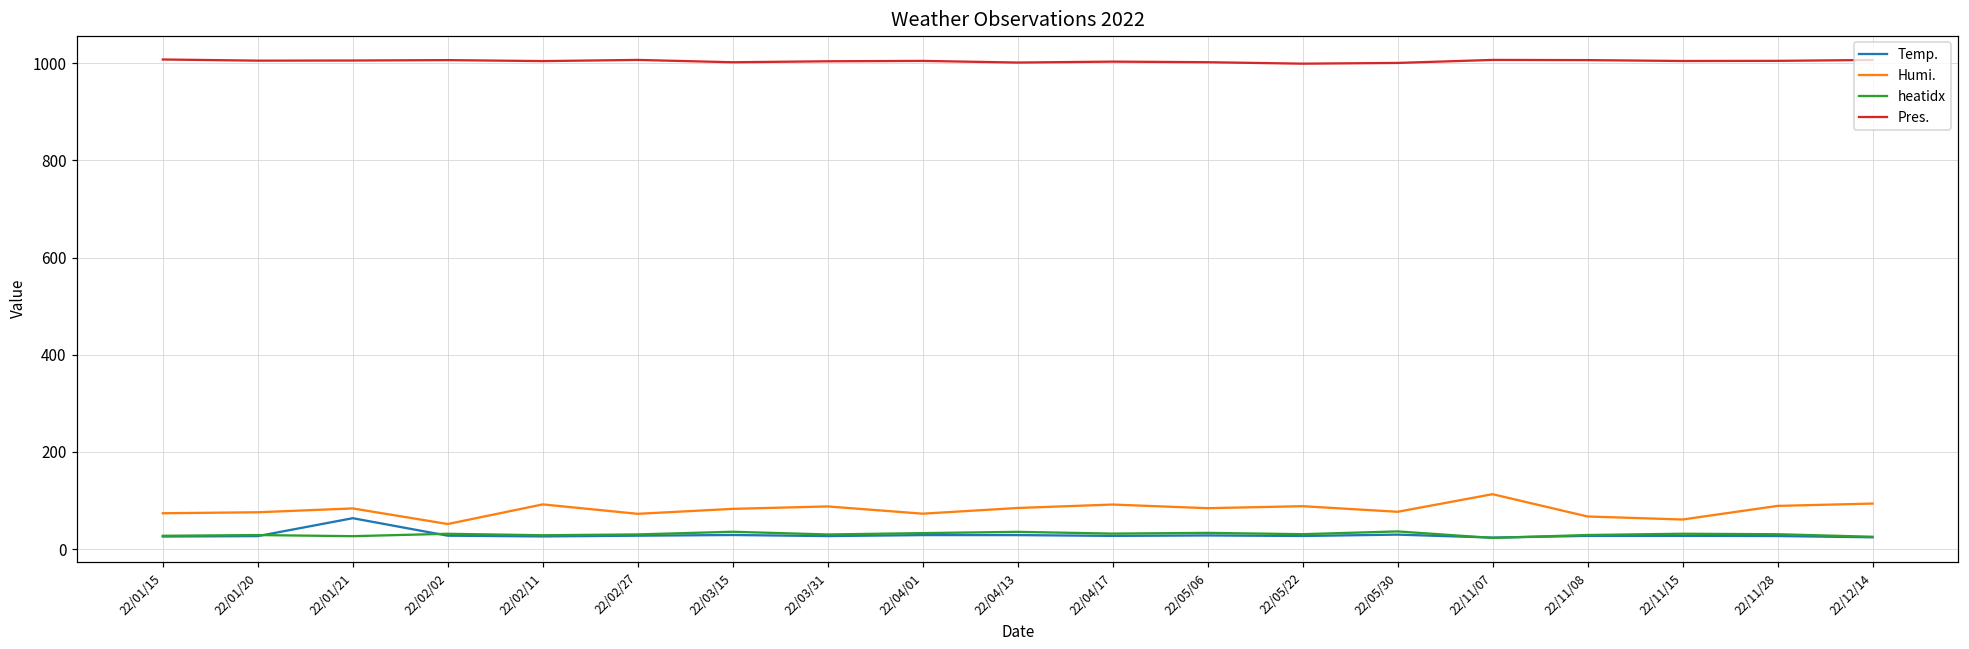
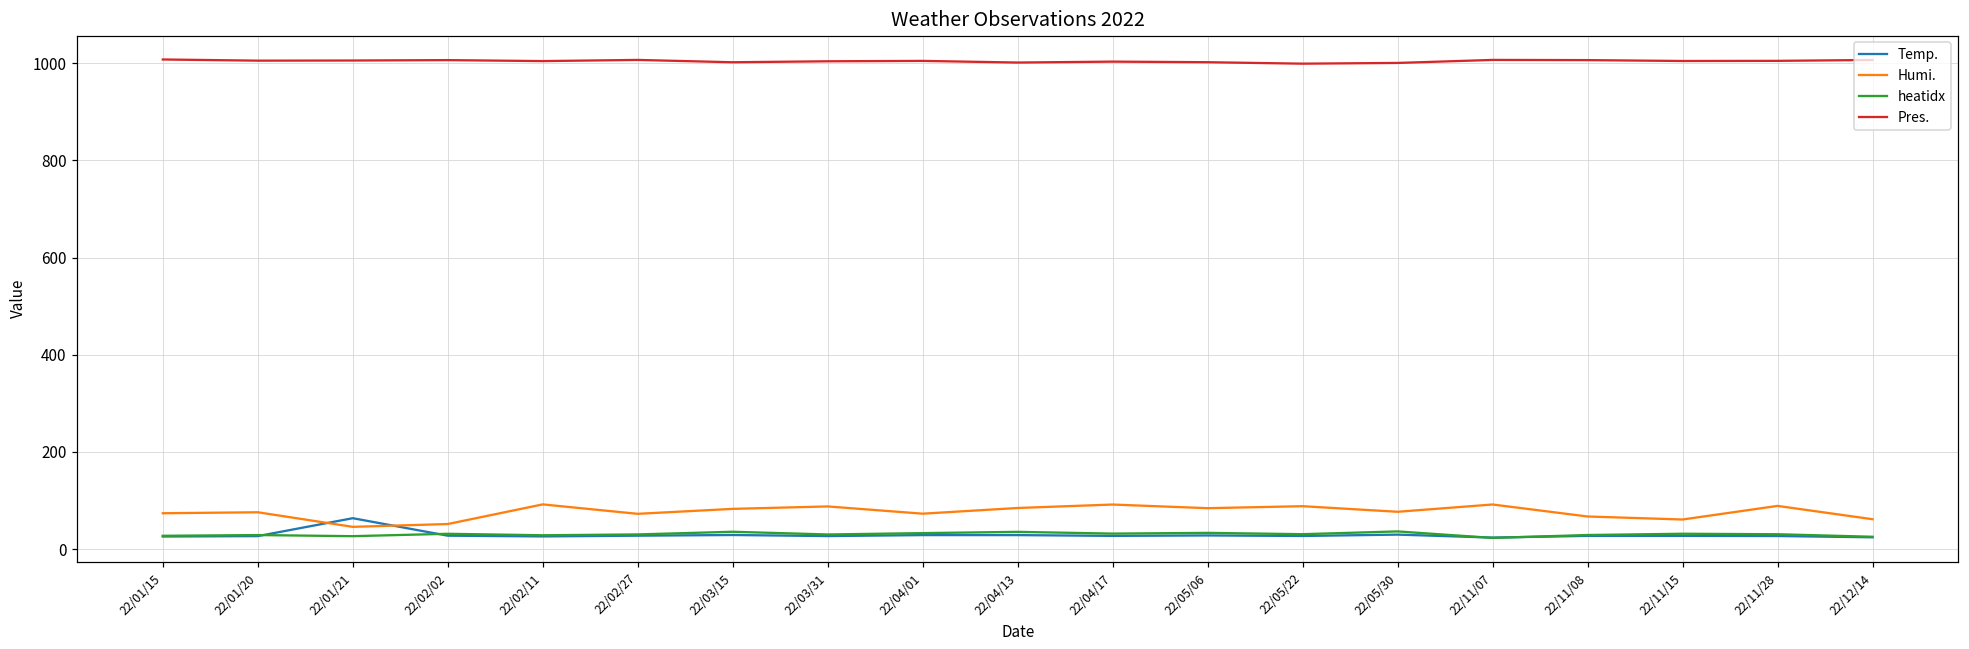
Humi., 22/01/21: 80 -> 50
Humi., 22/11/07: 110 -> 90
Humi., 22/12/14: 90 -> 60
